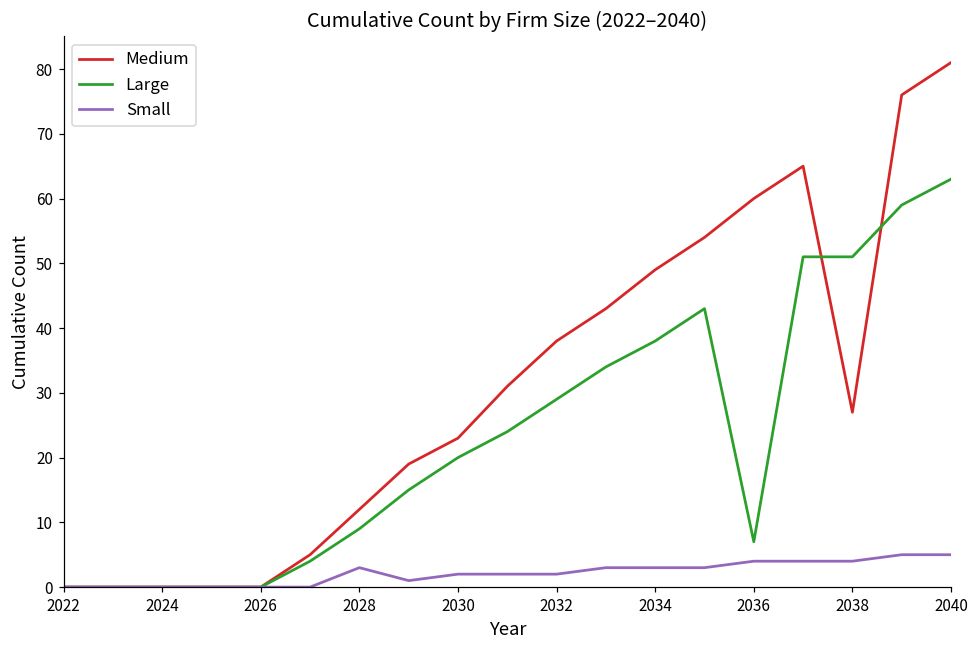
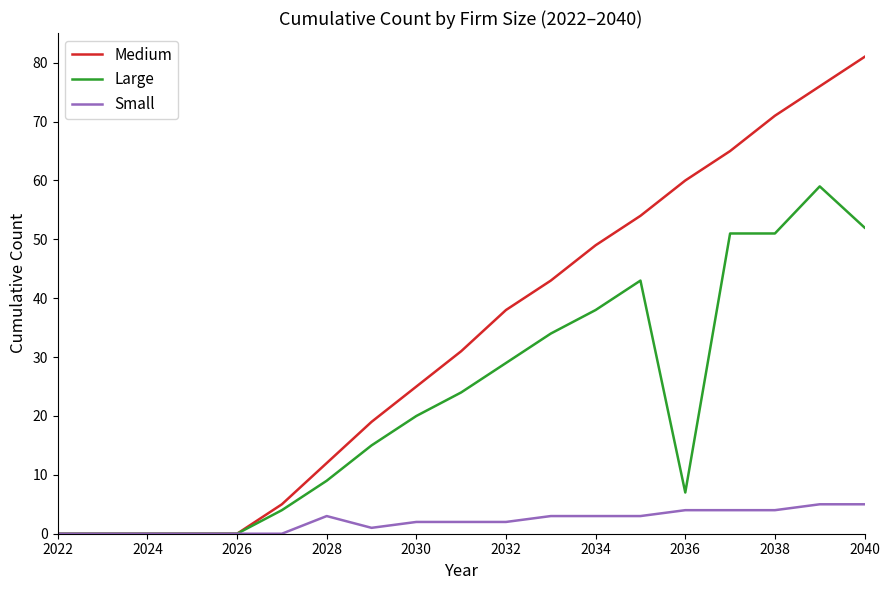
Medium, 2030: 23 -> 25
Medium, 2038: 27 -> 71
Large, 2040: 63 -> 52
